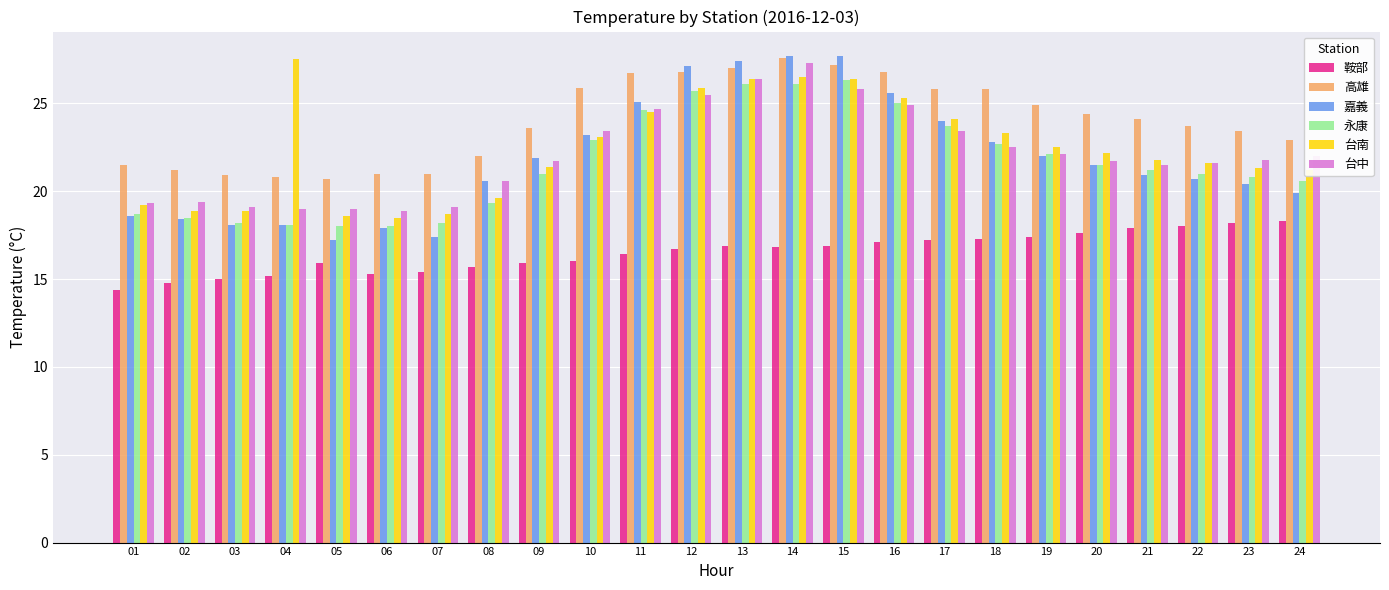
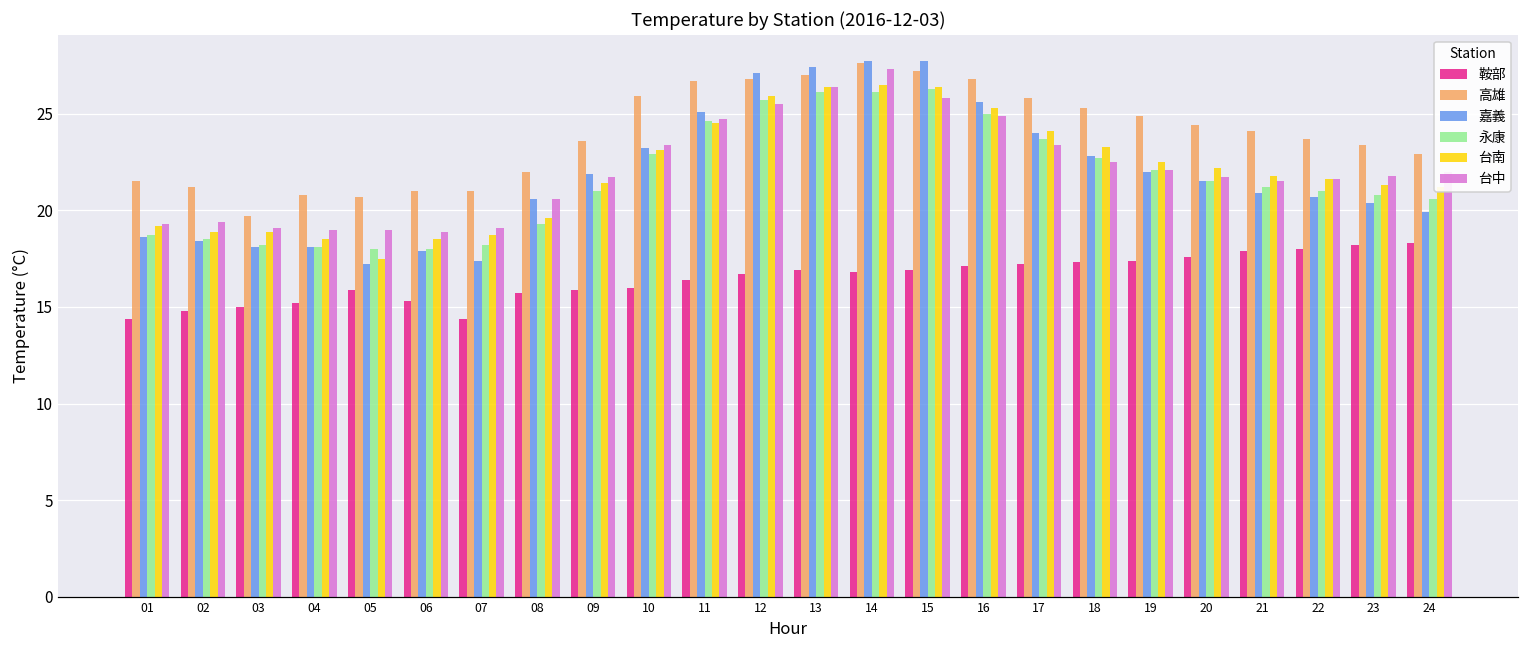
高雄, 03: 20.9 -> 19.7
台南, 04: 27.5 -> 18.5
台南, 05: 18.6 -> 17.5
鞍部, 07: 15.4 -> 14.4
高雄, 18: 25.8 -> 25.3
